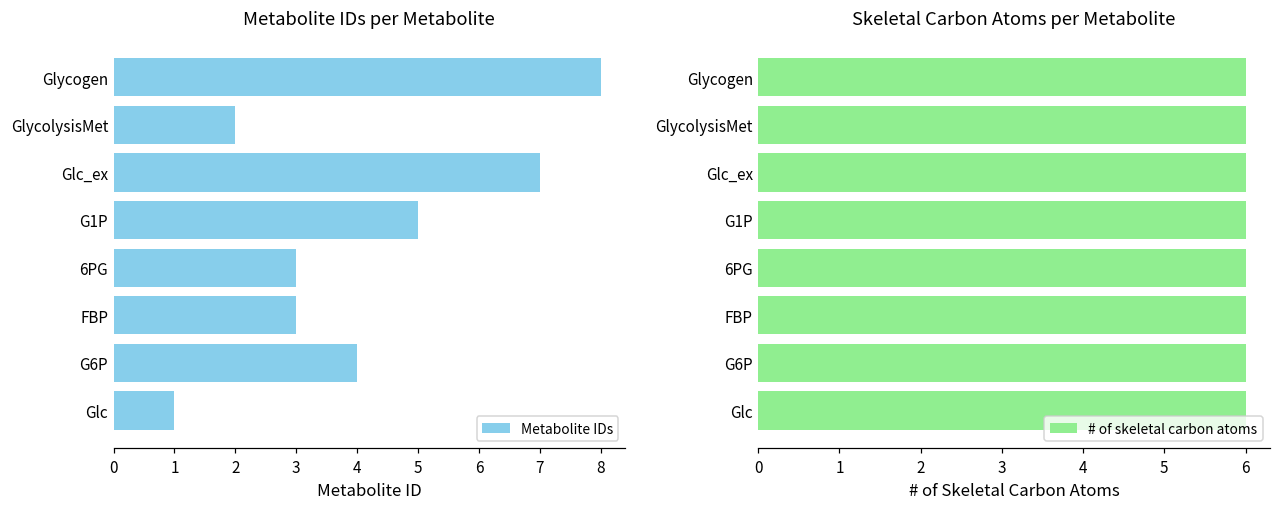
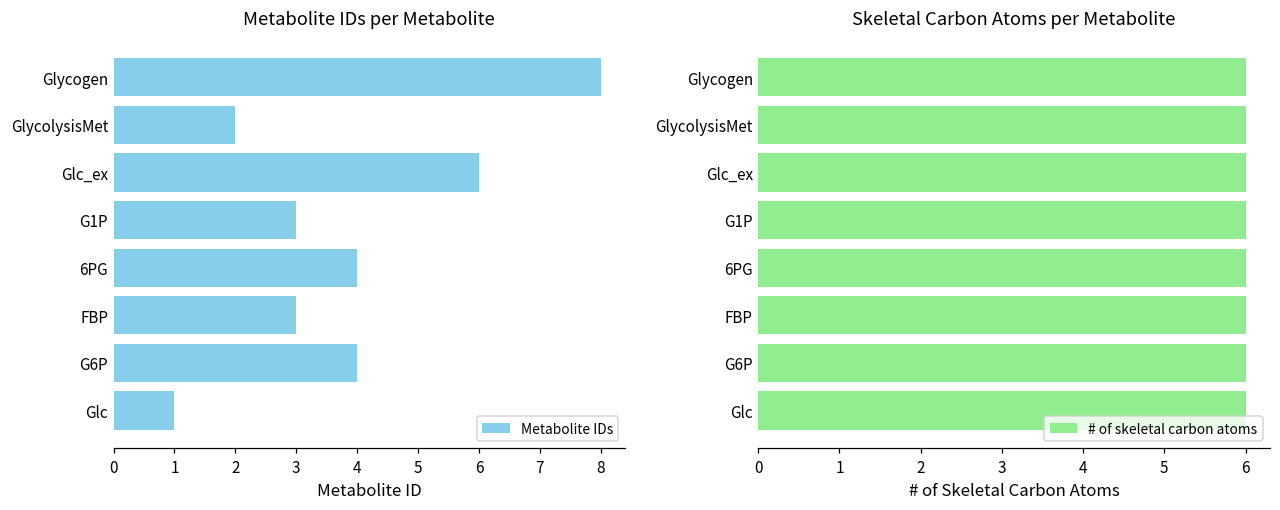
Metabolite IDs per Metabolite, Glc_ex: 7 -> 6
Metabolite IDs per Metabolite, G1P: 5 -> 3
Metabolite IDs per Metabolite, 6PG: 3 -> 4
